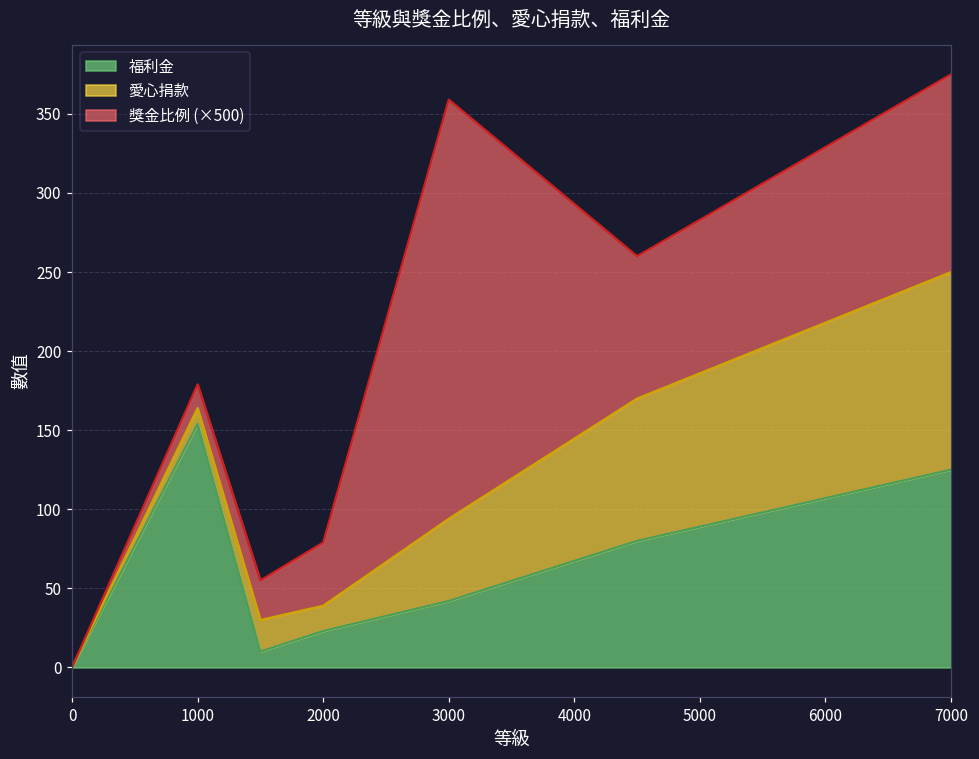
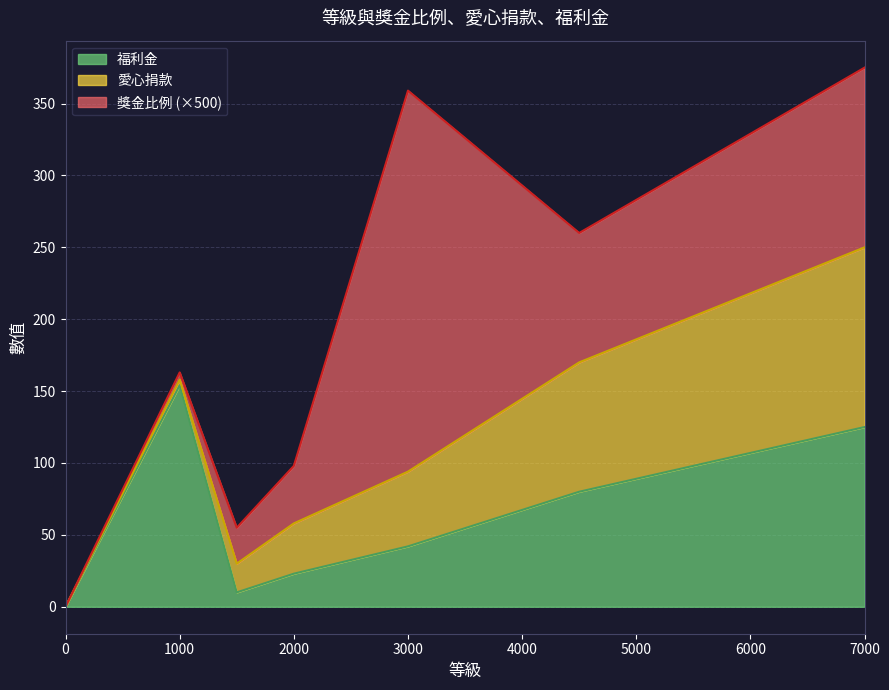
愛心捐款, 1000: 10 -> 4
獎金比例 (×500), 1000: 15 -> 5
愛心捐款, 2000: 16 -> 35
